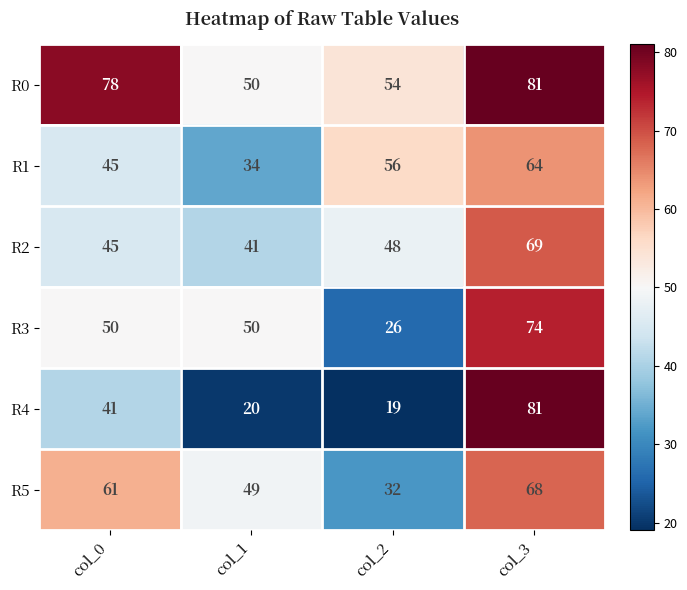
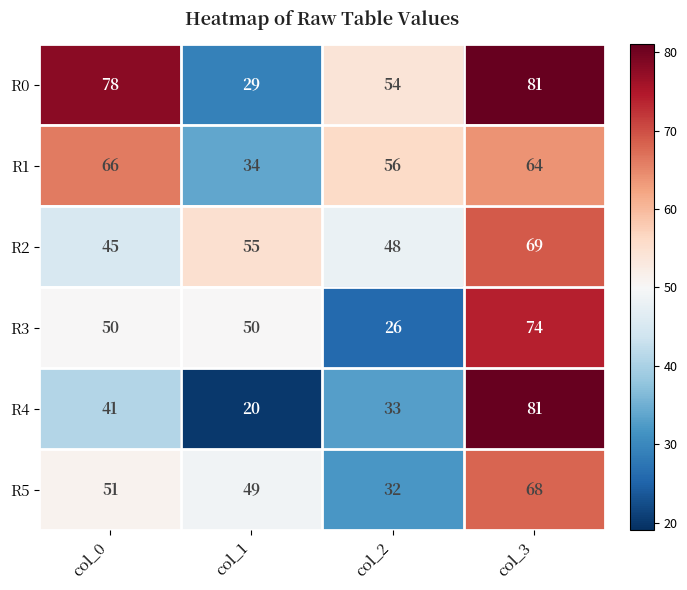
R0, col_1: 50 -> 29
R1, col_0: 45 -> 66
R2, col_1: 41 -> 55
R4, col_2: 19 -> 33
R5, col_0: 61 -> 51
